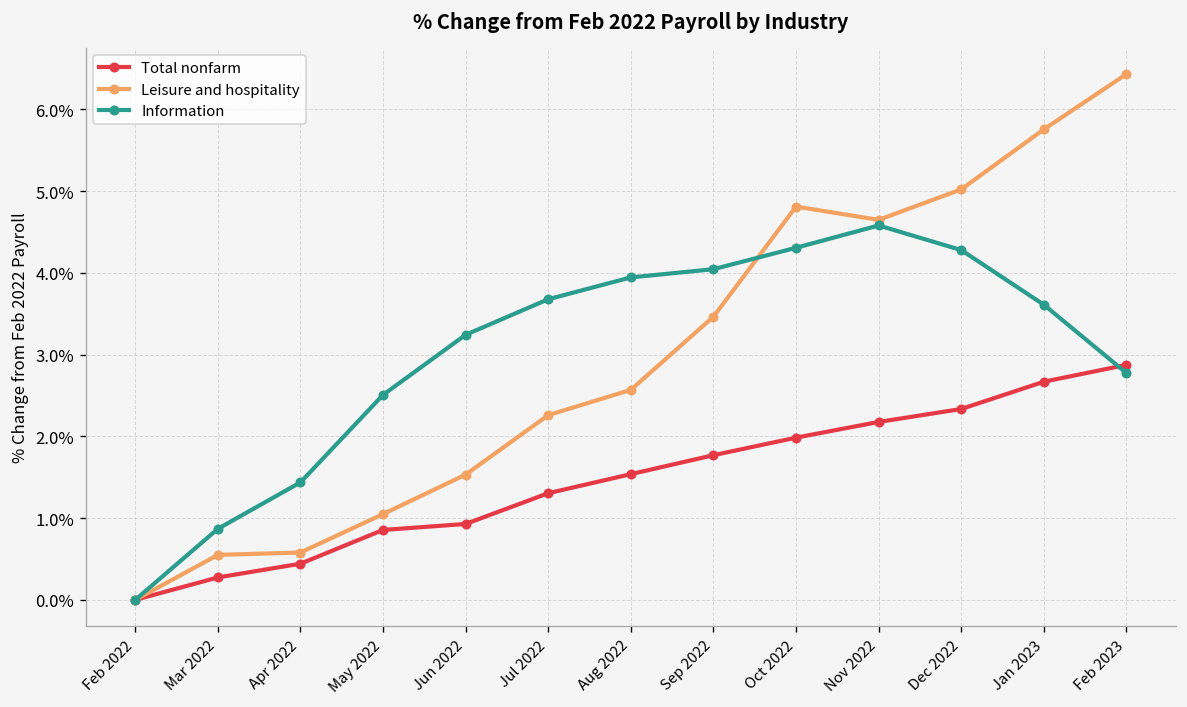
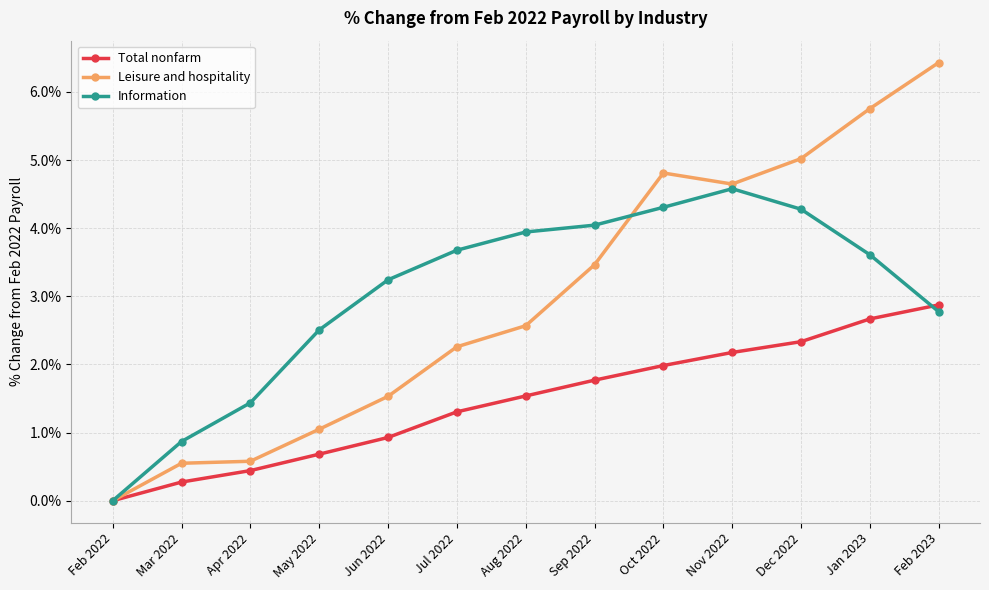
Total nonfarm, May 2022: 0.9% -> 0.7%
